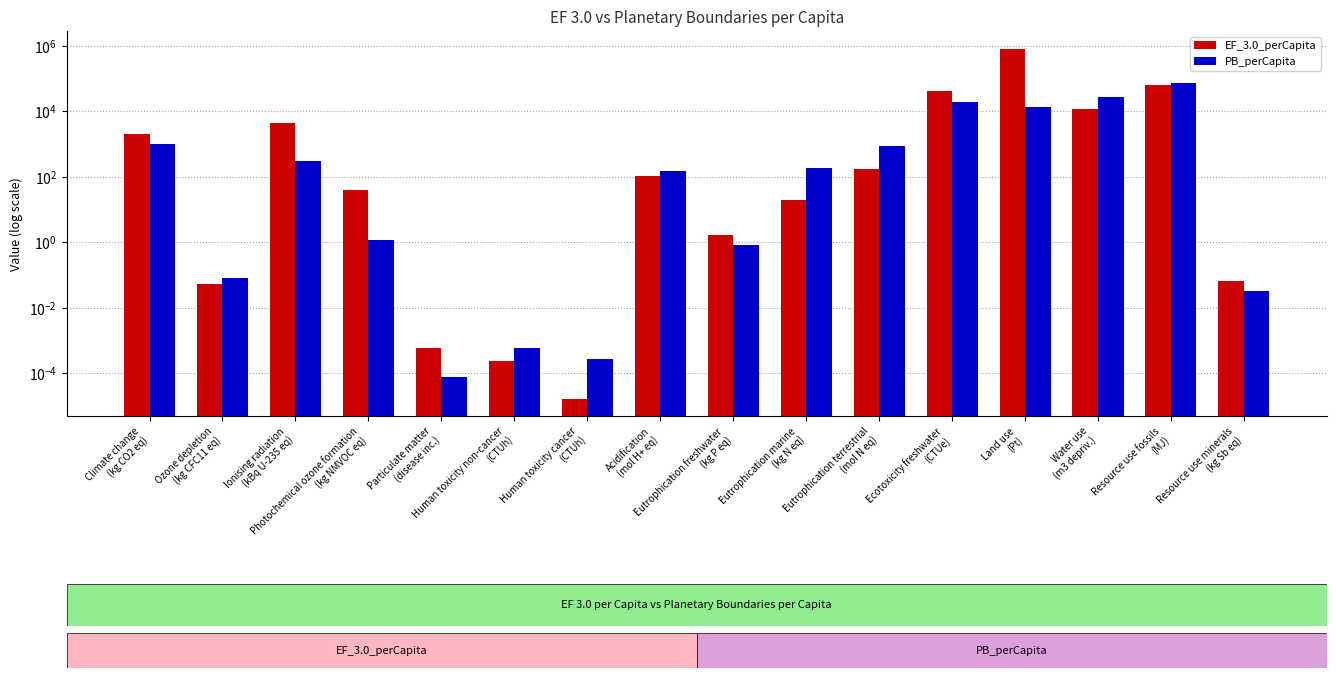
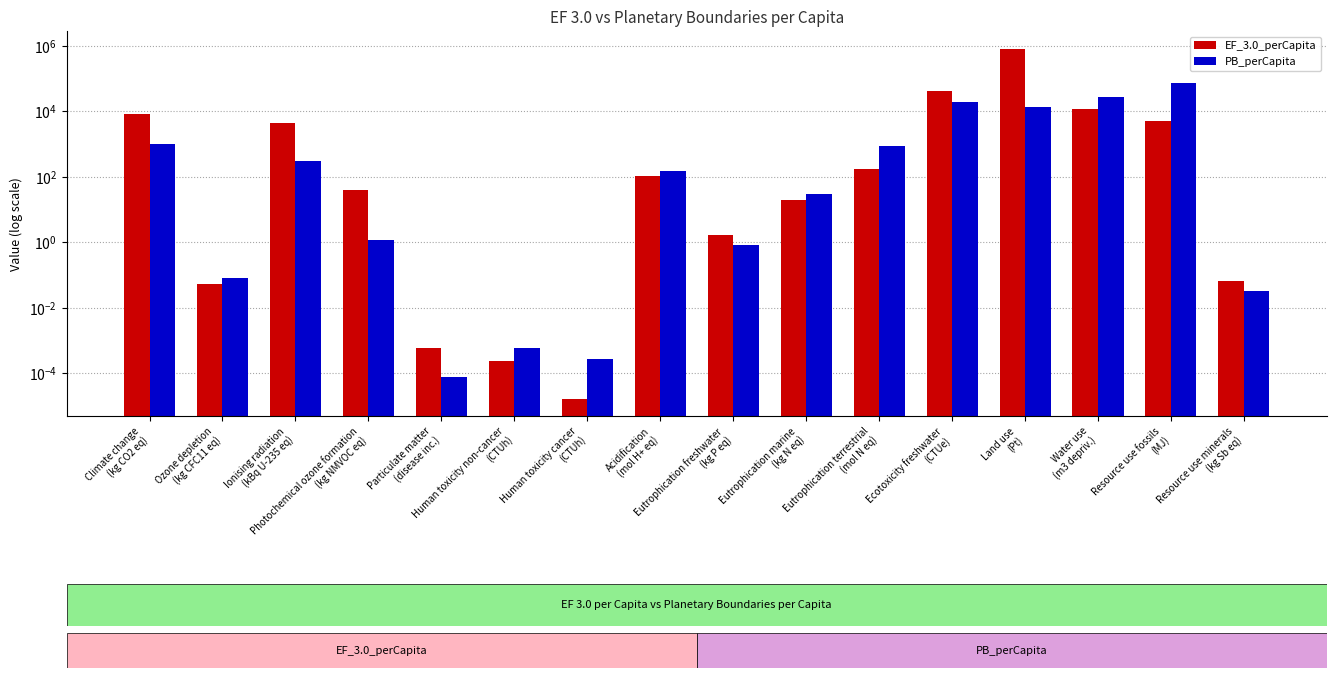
EF_3.0_perCapita, Climate change (kg CO2 eq): 2000 -> 8000
PB_perCapita, Eutrophication marine (kg N eq): 200 -> 30
EF_3.0_perCapita, Resource use fossils (MJ): 70000 -> 5000
